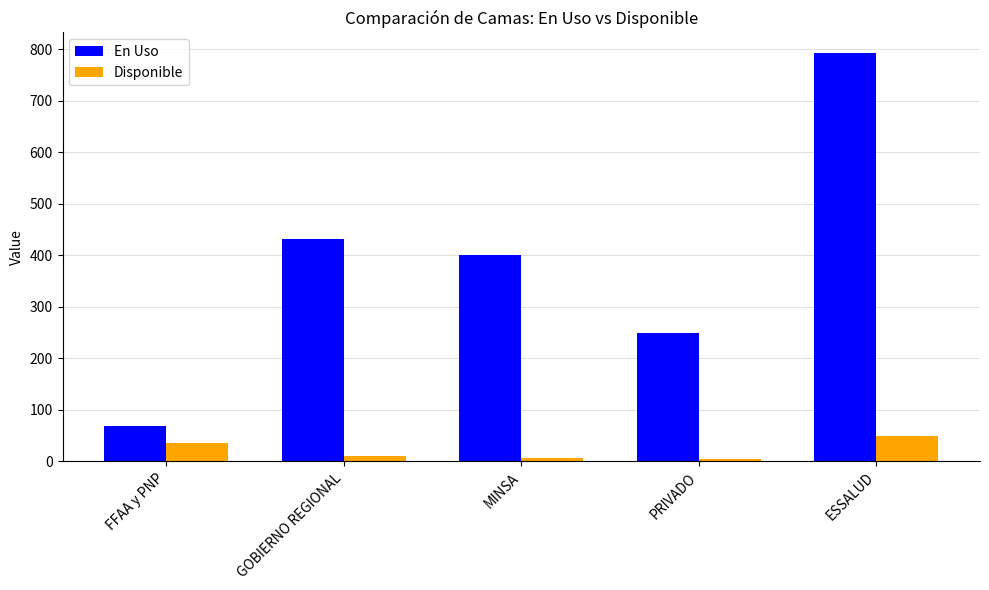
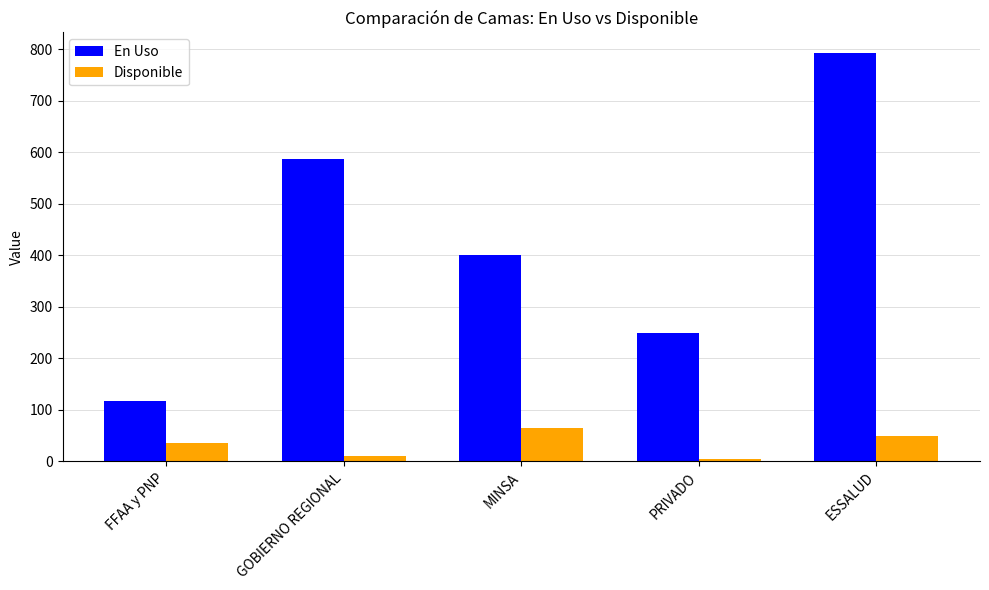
En Uso, FFAA y PNP: 70 -> 120
En Uso, GOBIERNO REGIONAL: 430 -> 590
Disponible, MINSA: 10 -> 60
